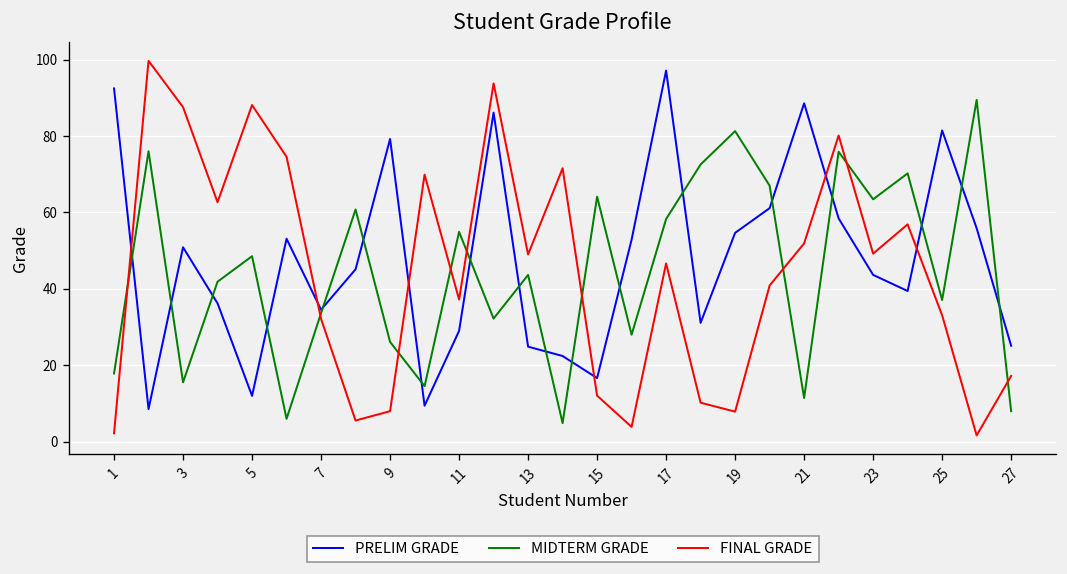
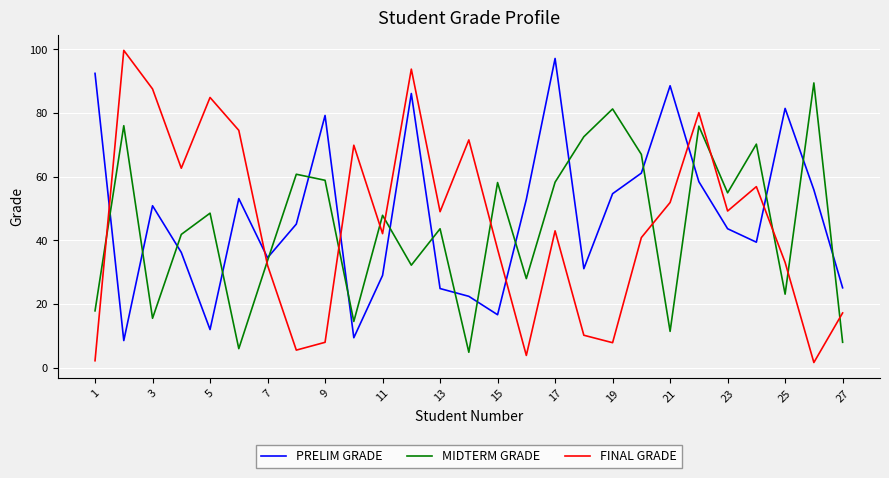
FINAL GRADE, 5: 88 -> 85
MIDTERM GRADE, 9: 26 -> 59
MIDTERM GRADE, 11: 55 -> 48
FINAL GRADE, 11: 37 -> 42
MIDTERM GRADE, 15: 64 -> 58
FINAL GRADE, 15: 12 -> 37
FINAL GRADE, 17: 47 -> 43
MIDTERM GRADE, 23: 63 -> 55
MIDTERM GRADE, 25: 37 -> 23
